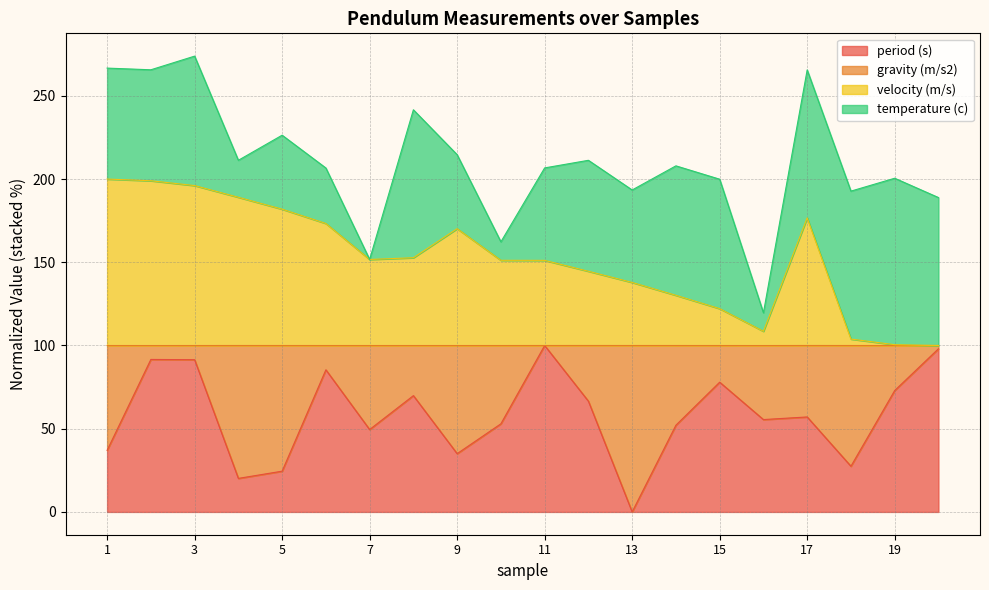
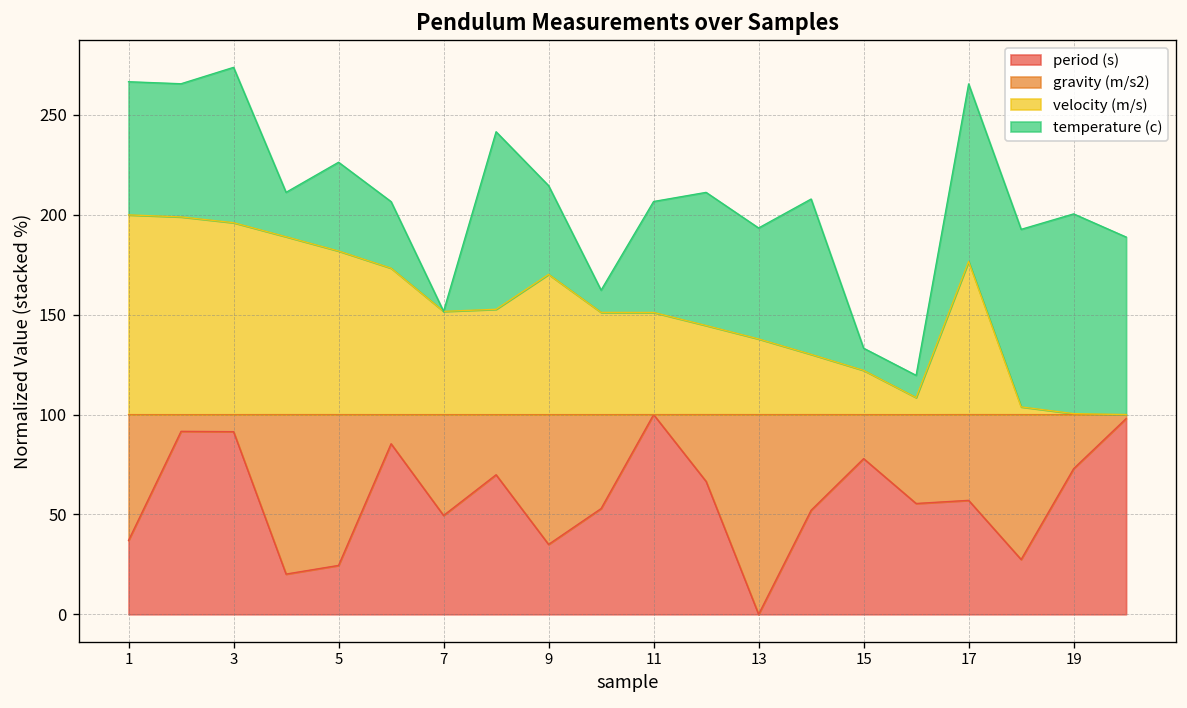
temperature (c), 15: 78 -> 11
